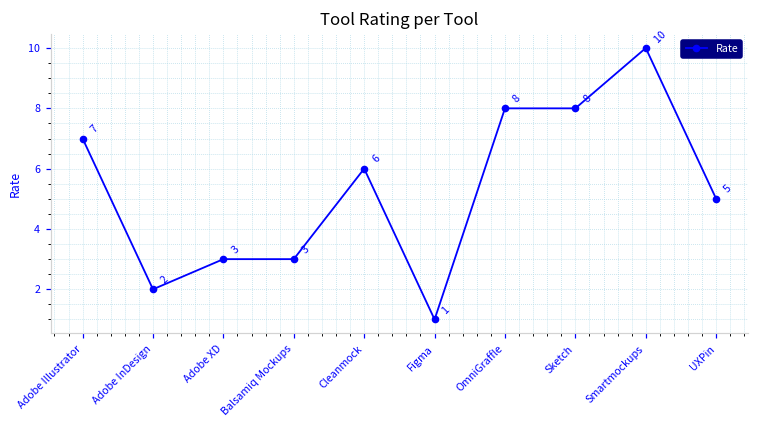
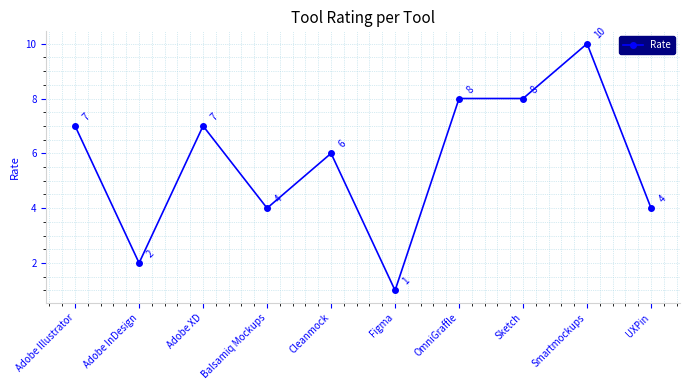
Adobe XD: 3 -> 7
Balsamiq Mockups: 3 -> 4
UXPin: 5 -> 4
